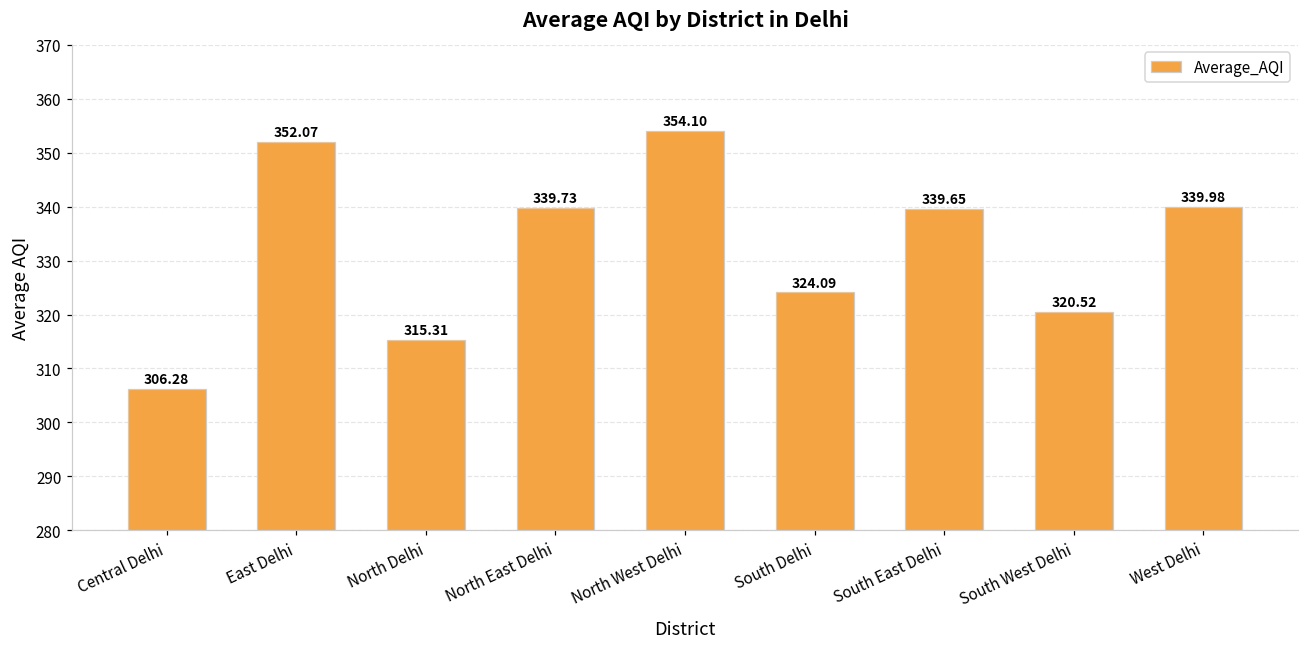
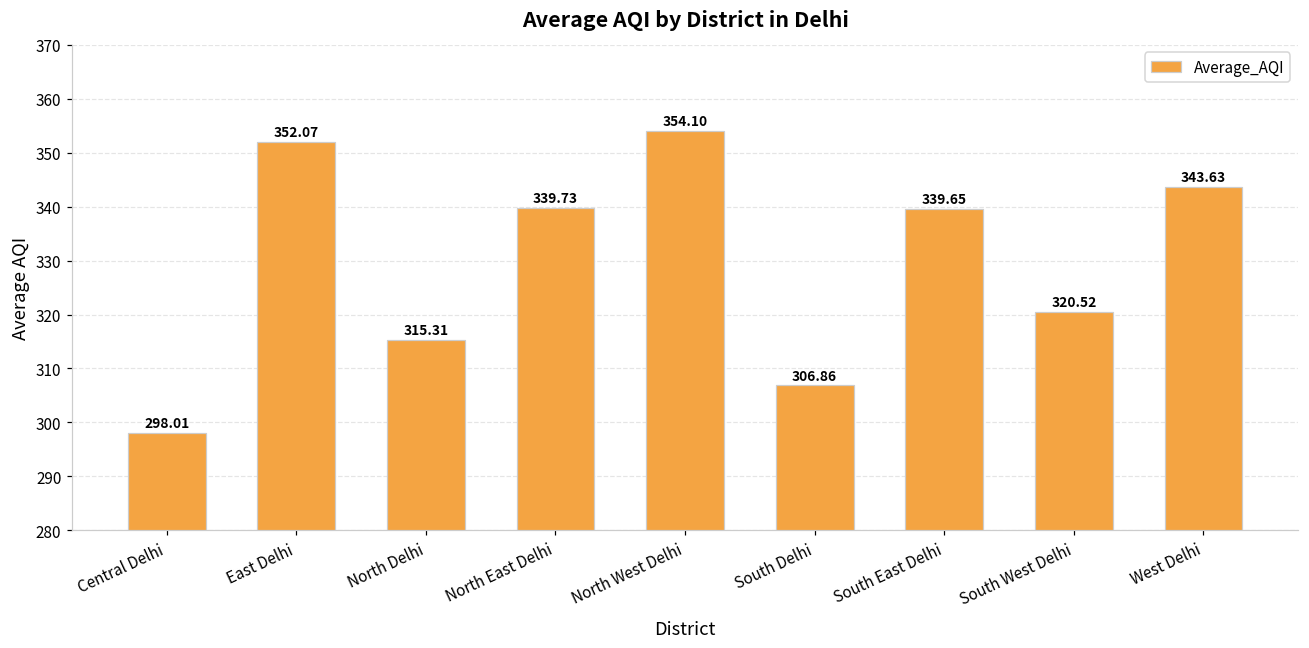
Central Delhi: 306.28 -> 298.01
South Delhi: 324.09 -> 306.86
West Delhi: 339.98 -> 343.63
